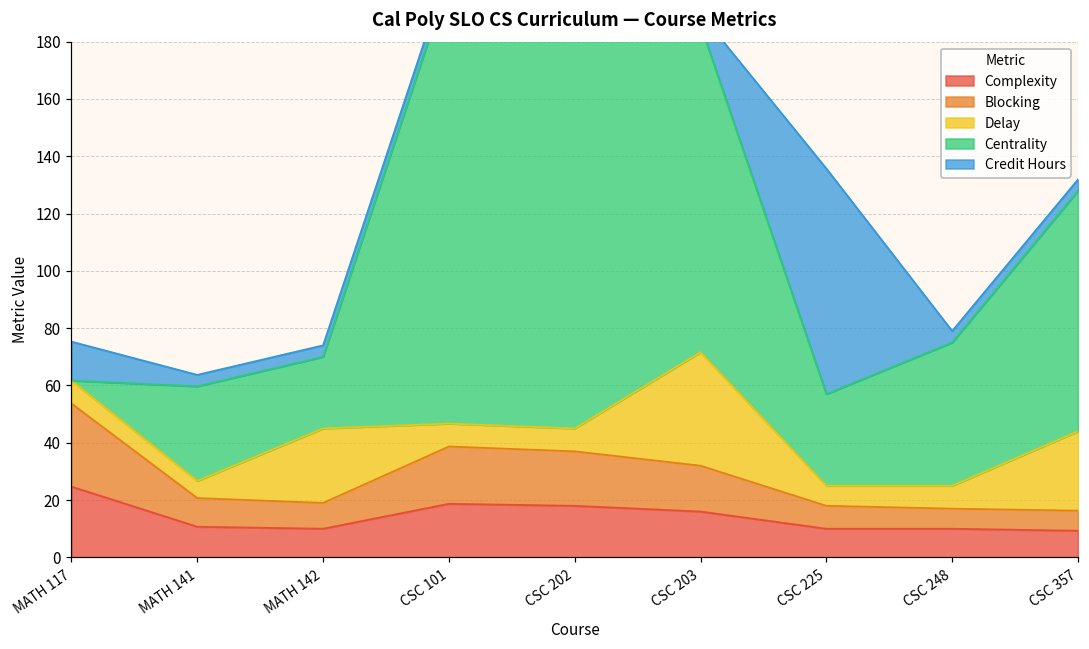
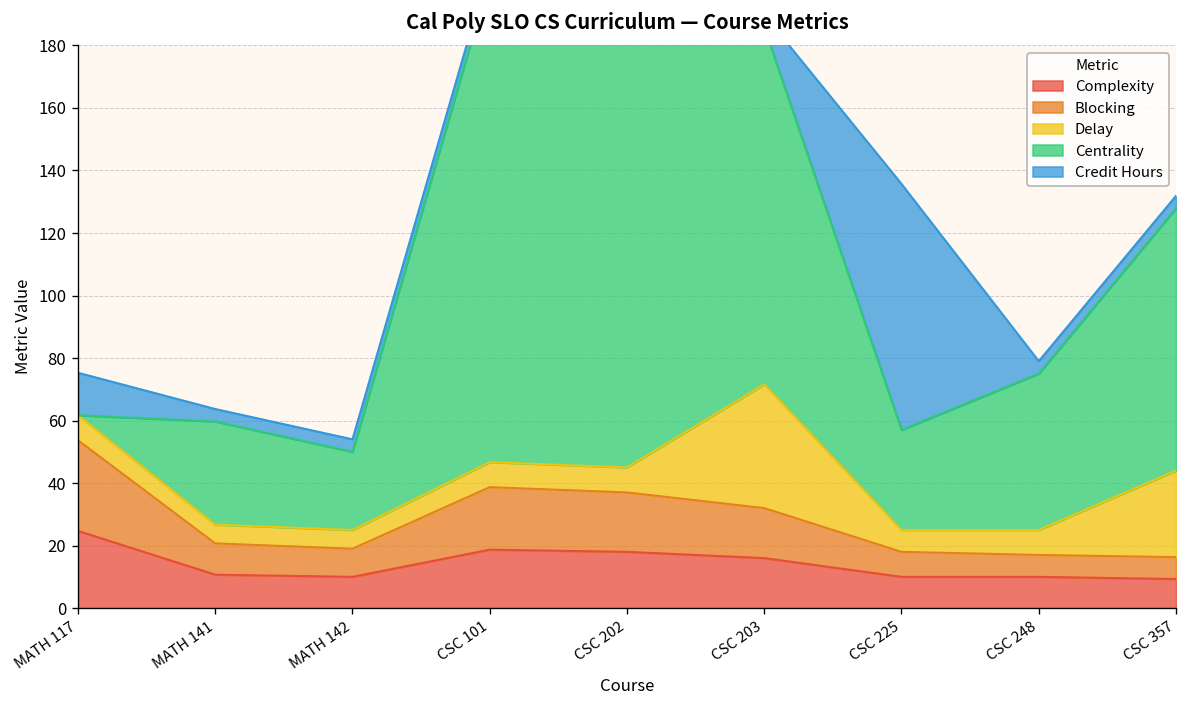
Delay, MATH 142: 26 -> 6
